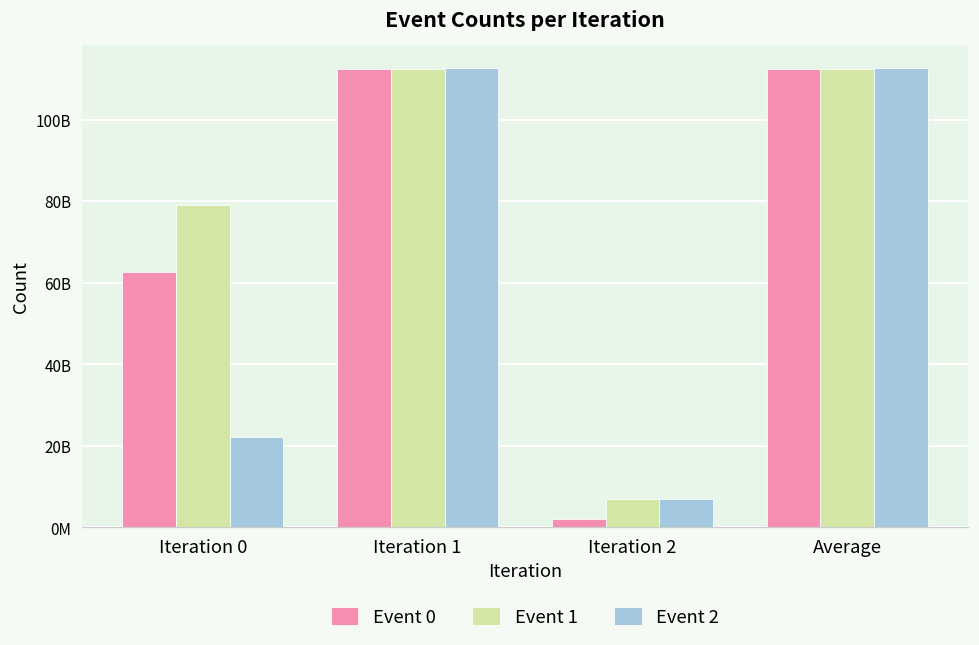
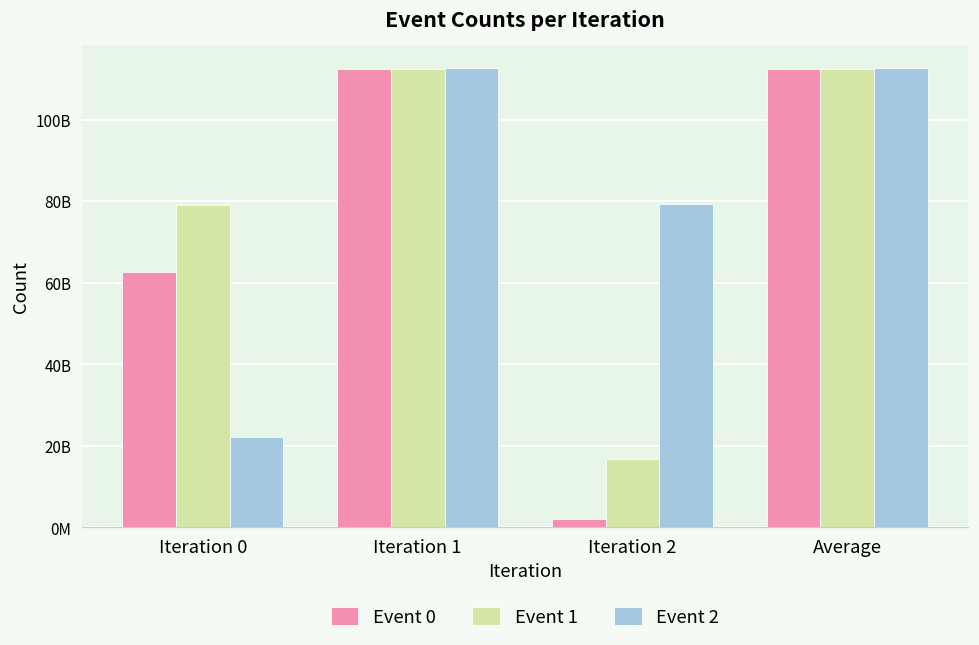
Event 1, Iteration 2: 7000000000 -> 17000000000
Event 2, Iteration 2: 7000000000 -> 79000000000
